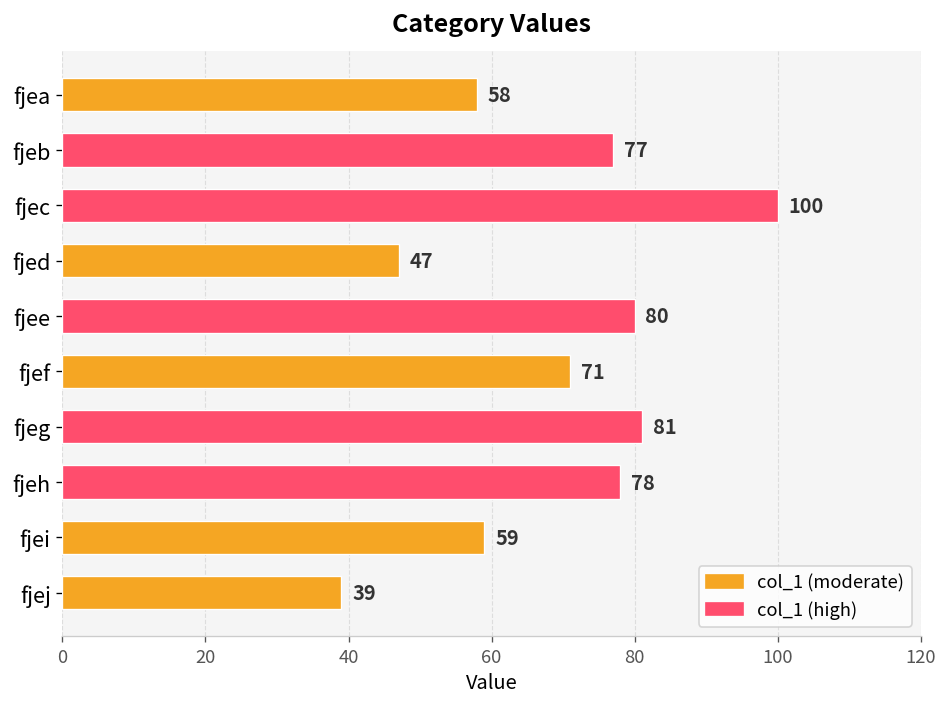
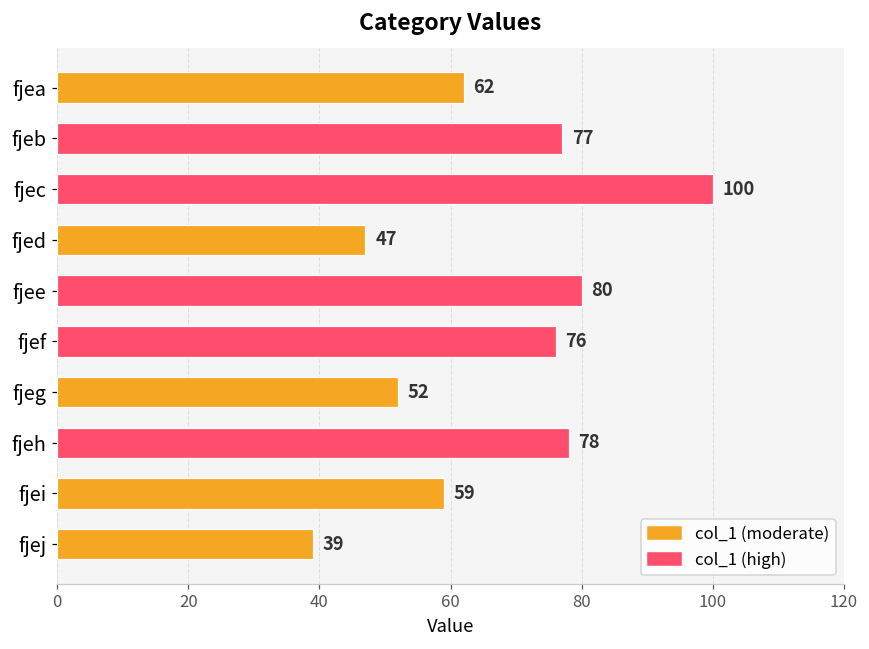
fjea: 58 -> 62
fjef: 71 -> 76
fjeg: 81 -> 52
